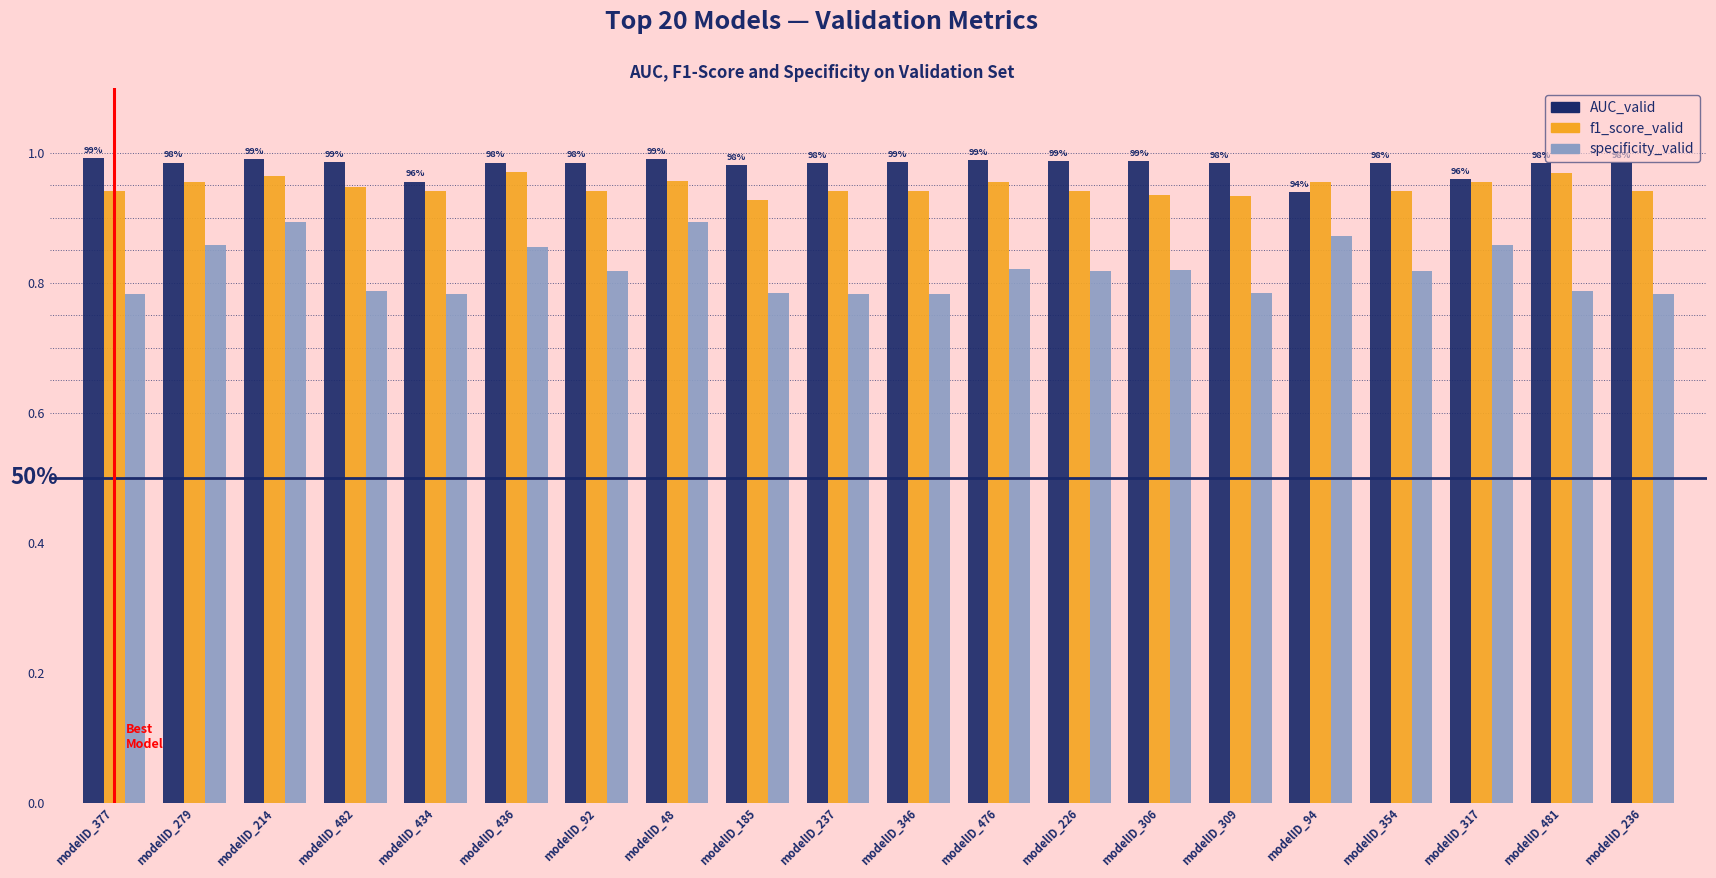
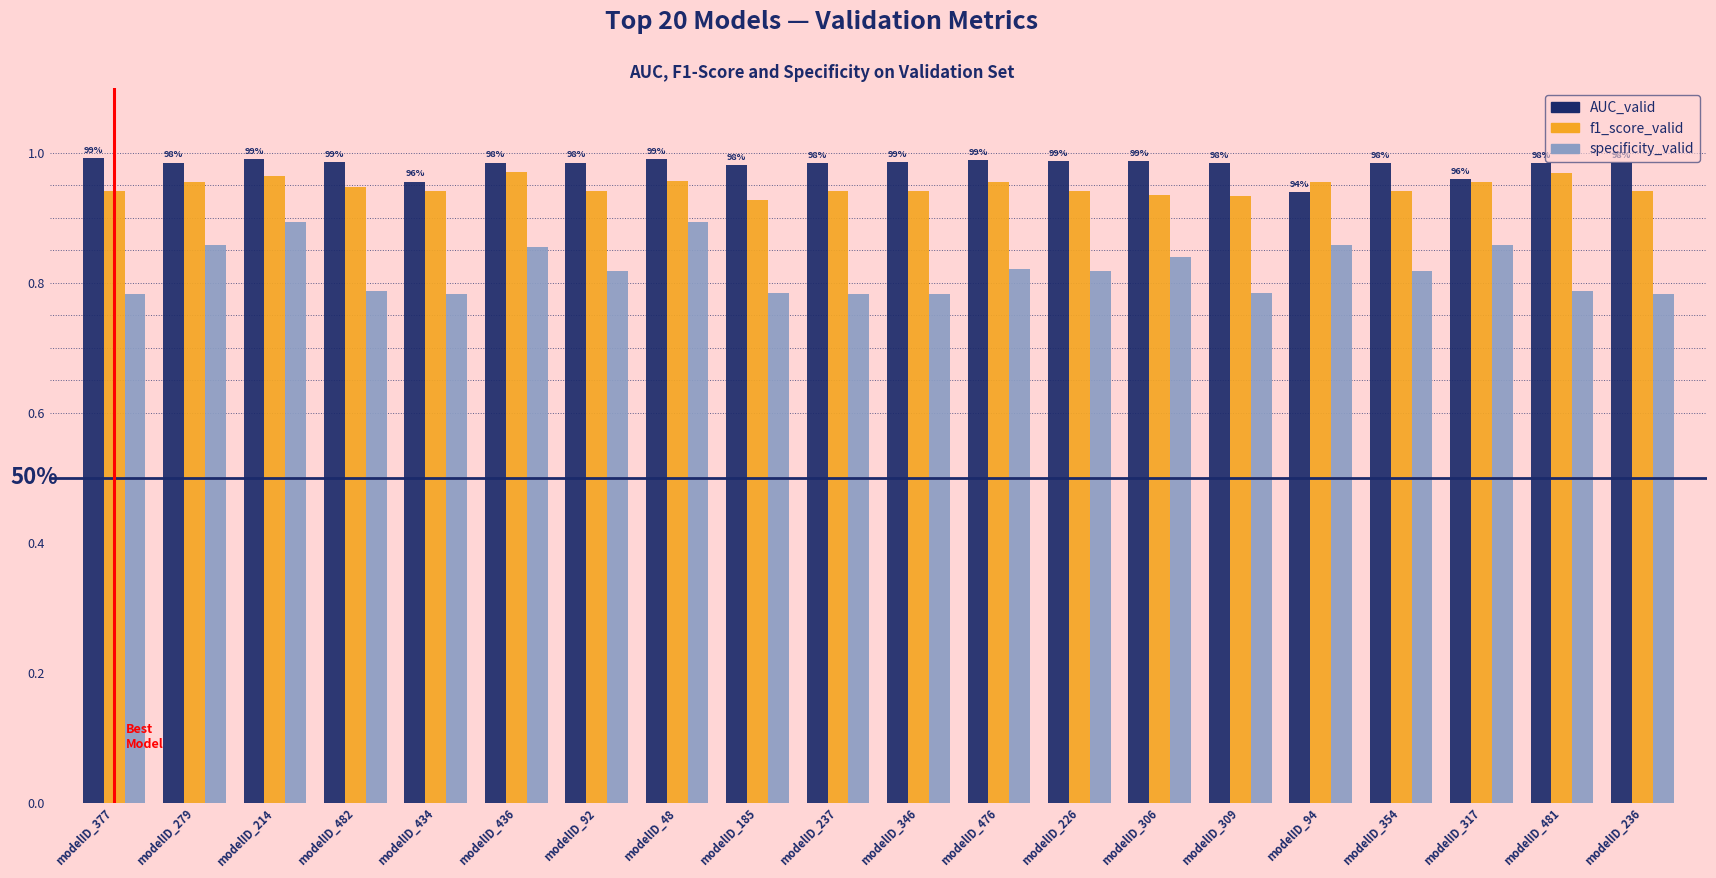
specificity_valid, modelID_306: 0.82 -> 0.84
specificity_valid, modelID_94: 0.87 -> 0.86
